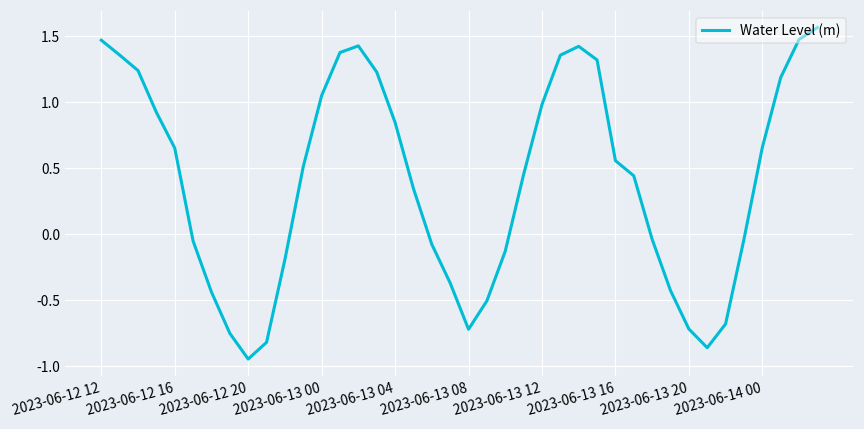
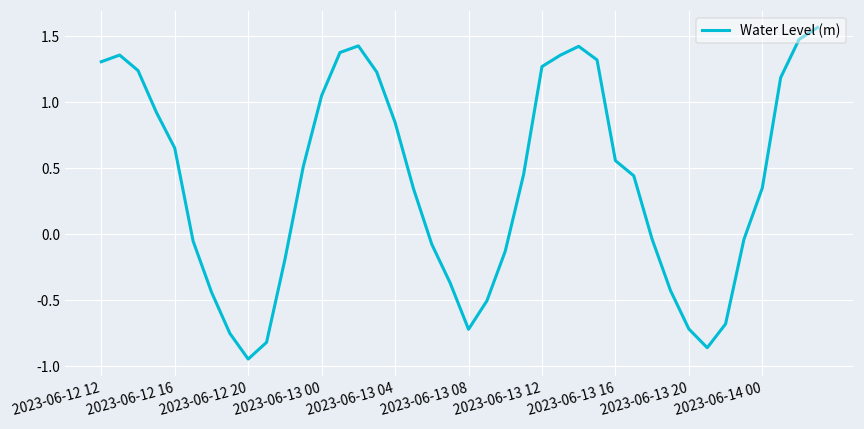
2023-06-12 12: 1.47 -> 1.31
2023-06-13 12: 0.98 -> 1.27
2023-06-14 00: 0.66 -> 0.35
